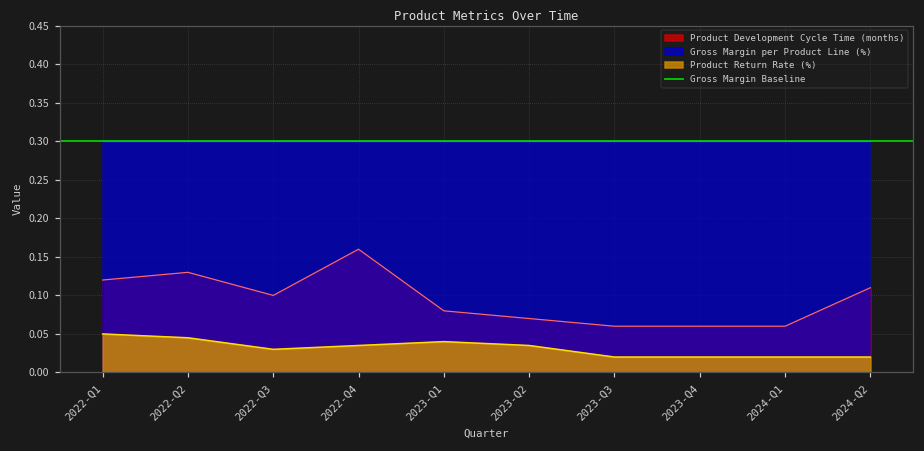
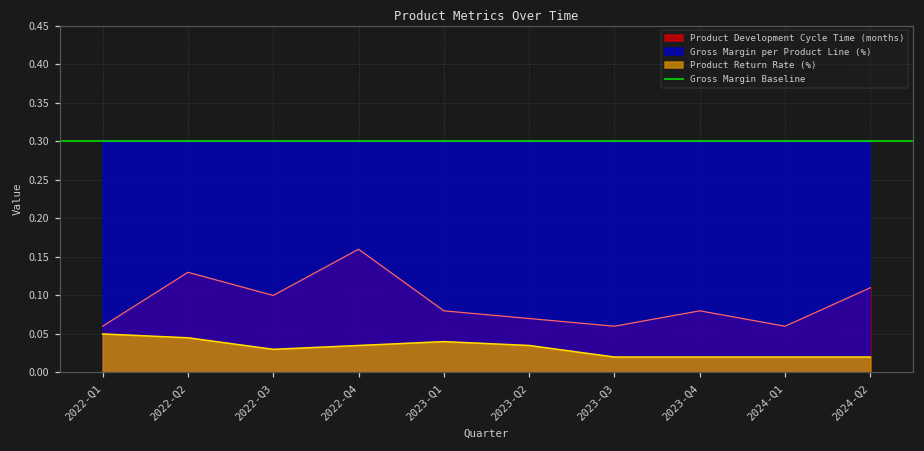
Product Development Cycle Time (months), 2022-Q1: 0.12 -> 0.06
Product Development Cycle Time (months), 2023-Q4: 0.06 -> 0.08
